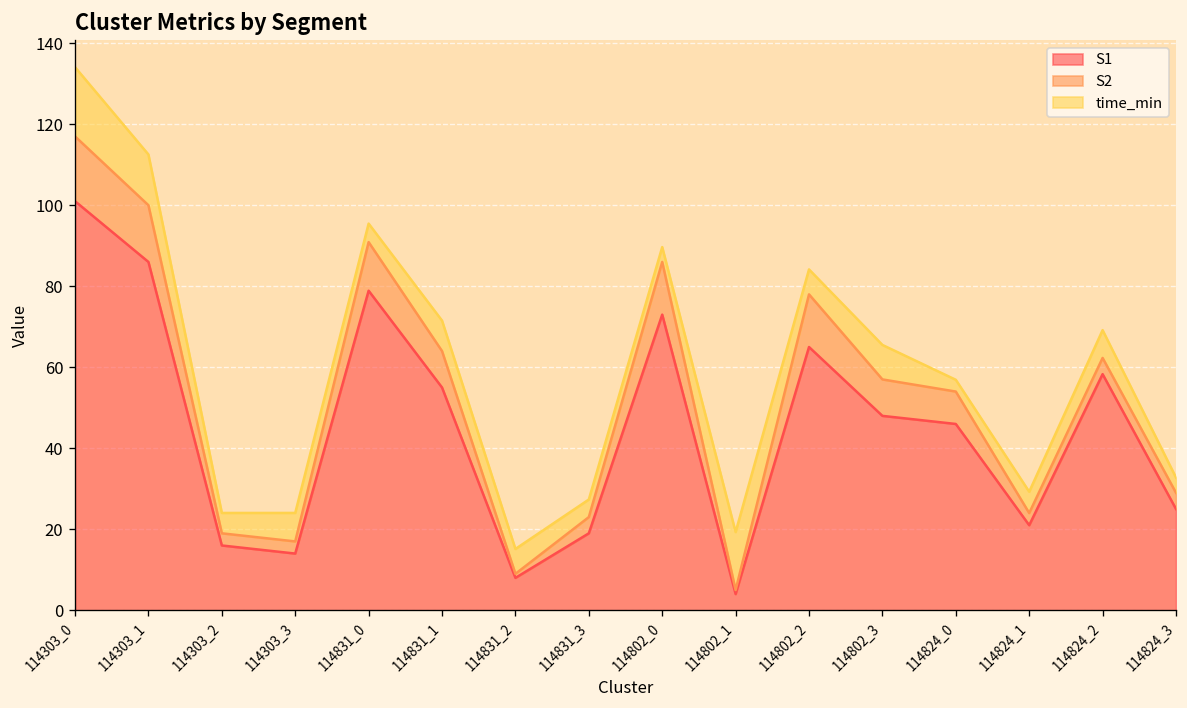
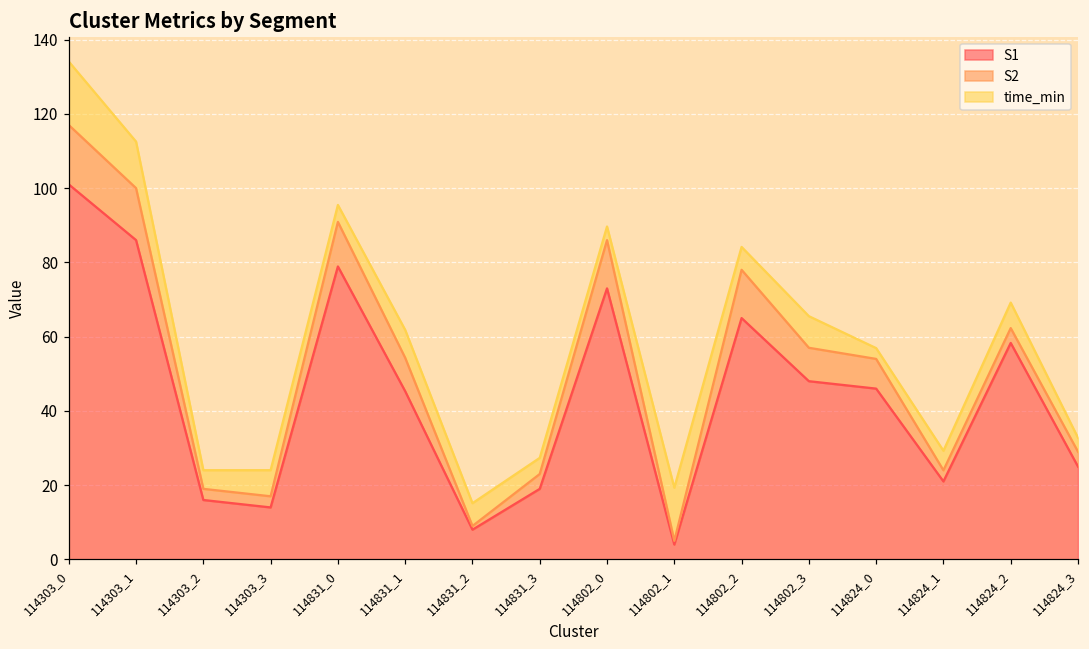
S1, 114831_1: 55 -> 45
